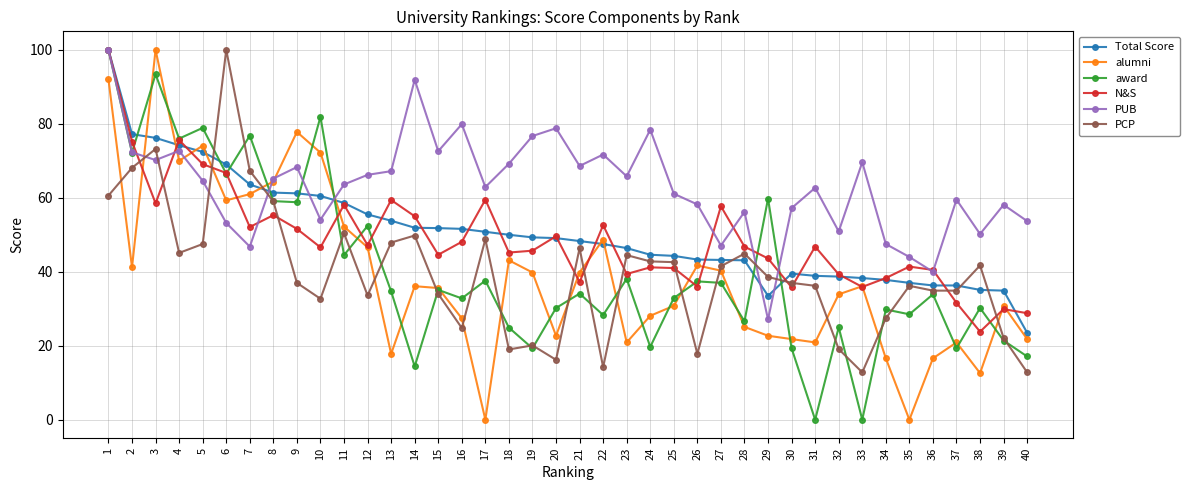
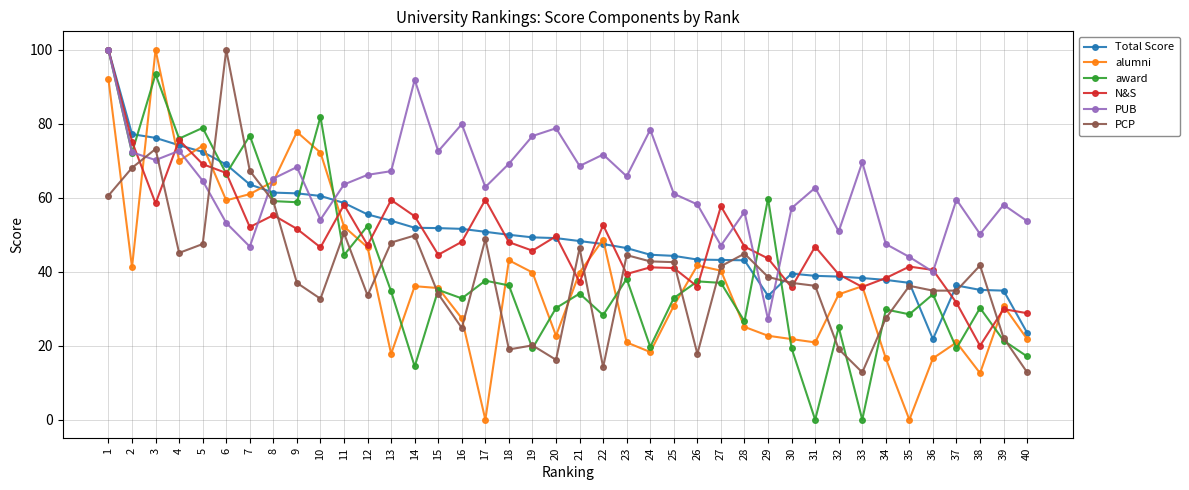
award, 18: 25 -> 36
N&S, 18: 45 -> 48
alumni, 24: 28 -> 18
Total Score, 36: 36 -> 22
N&S, 38: 24 -> 20
